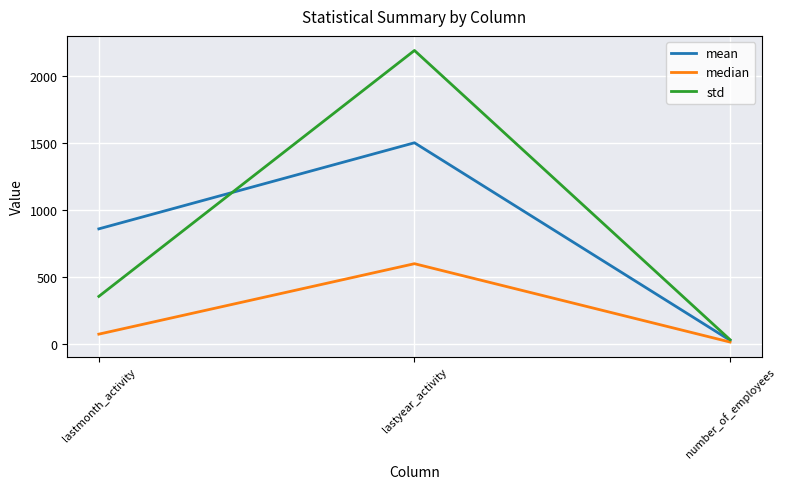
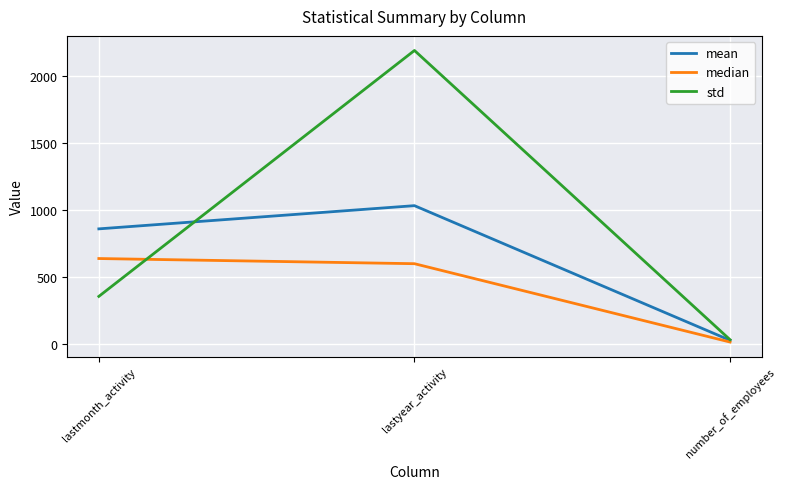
median, lastmonth_activity: 70 -> 640
mean, lastyear_activity: 1500 -> 1030
